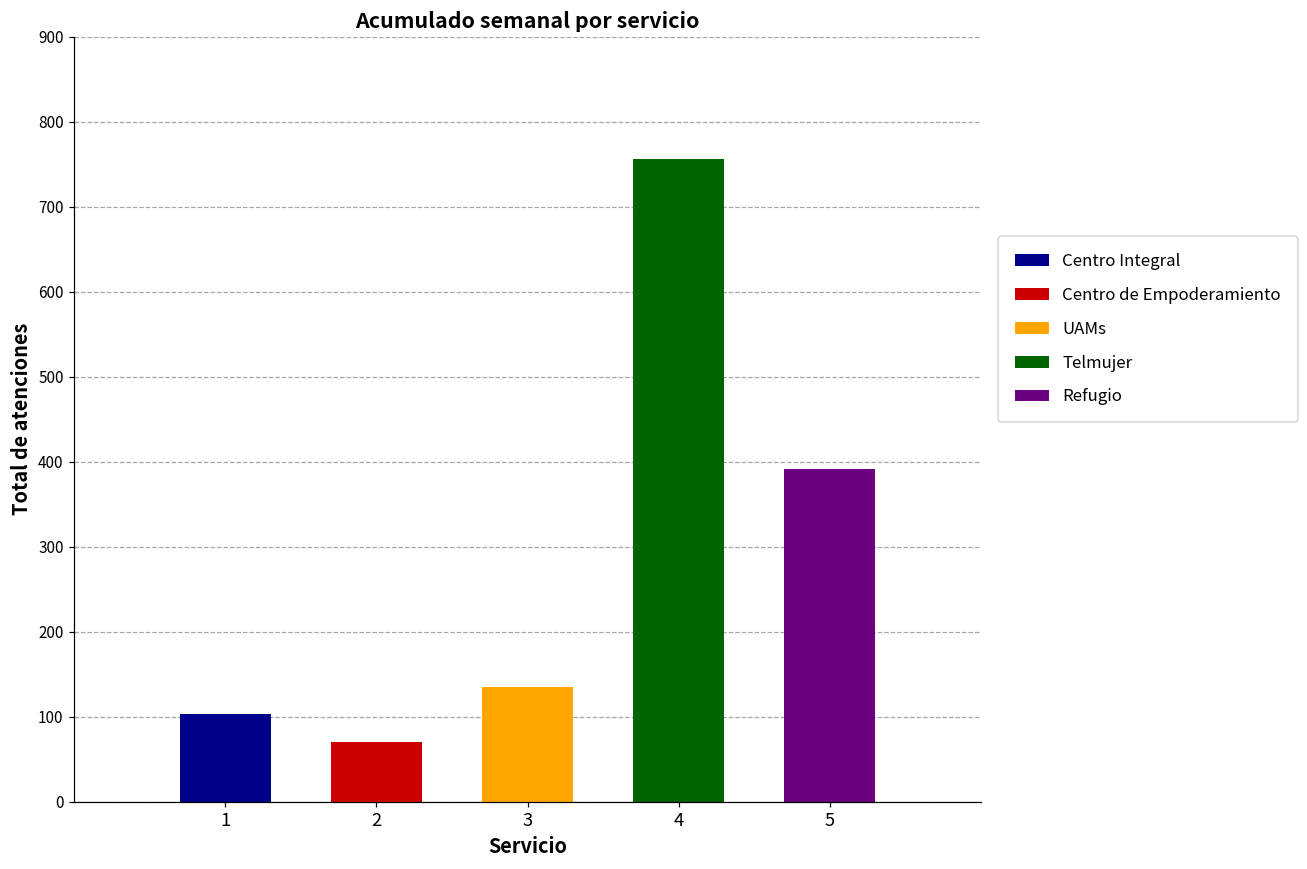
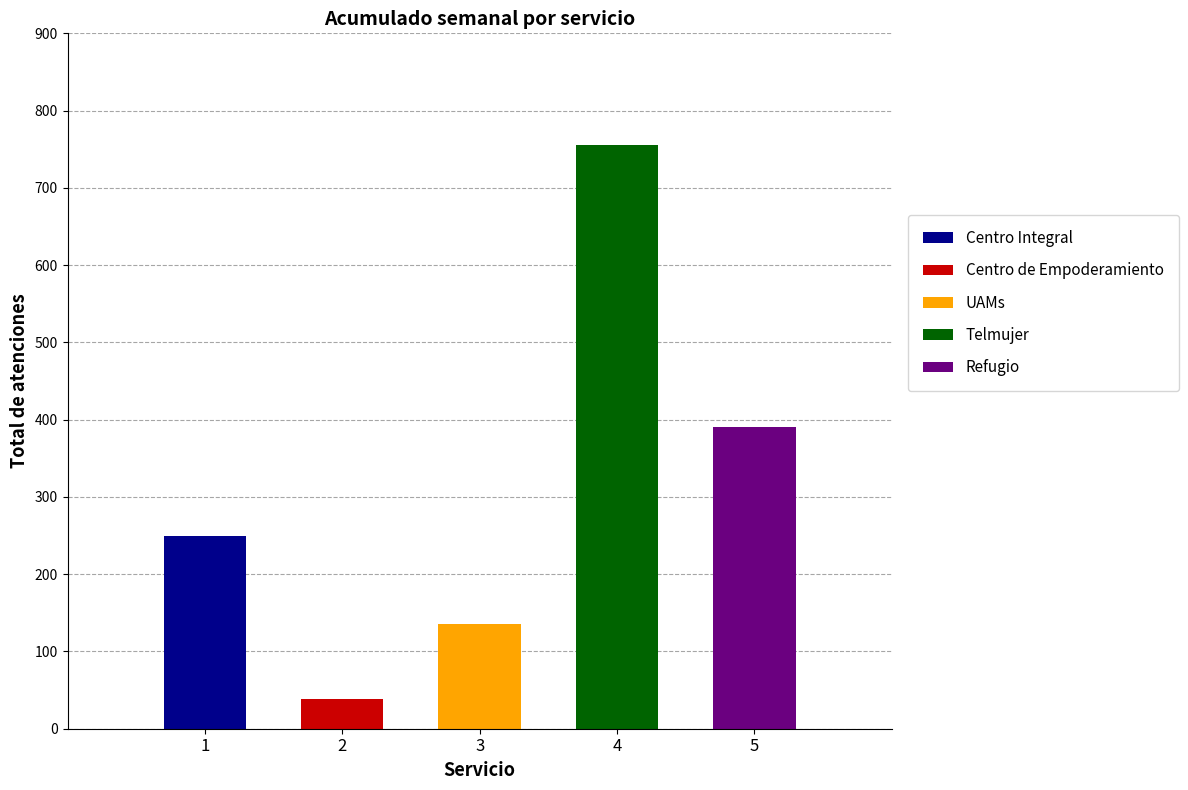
1: 100 -> 250
2: 70 -> 40
